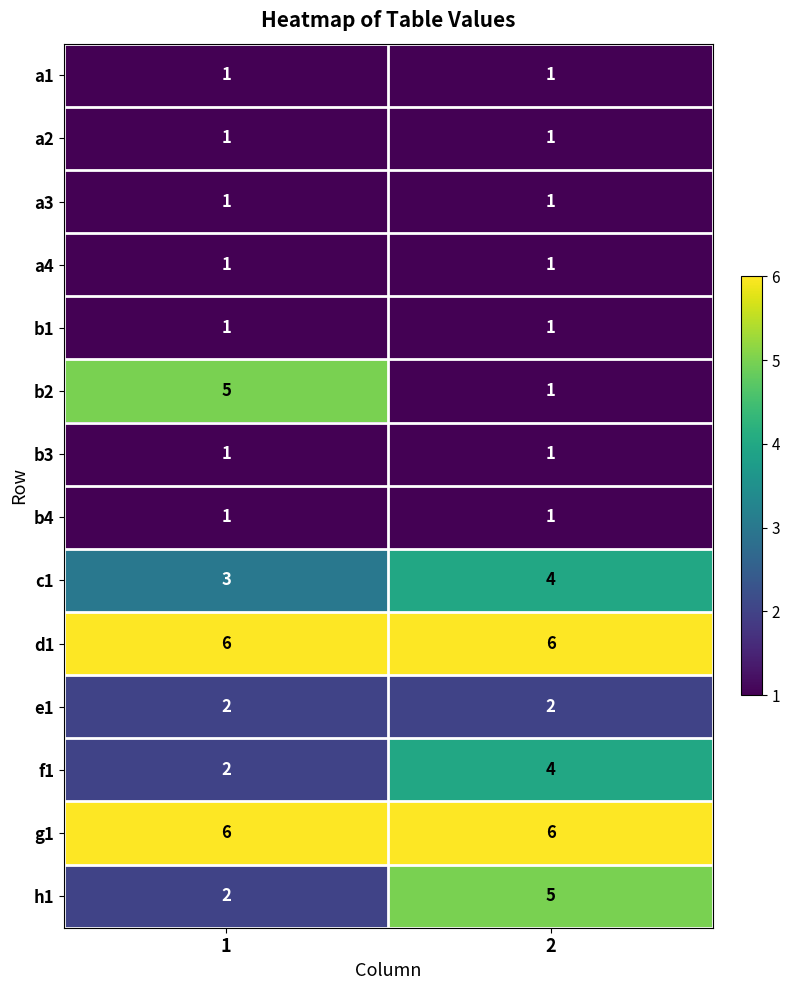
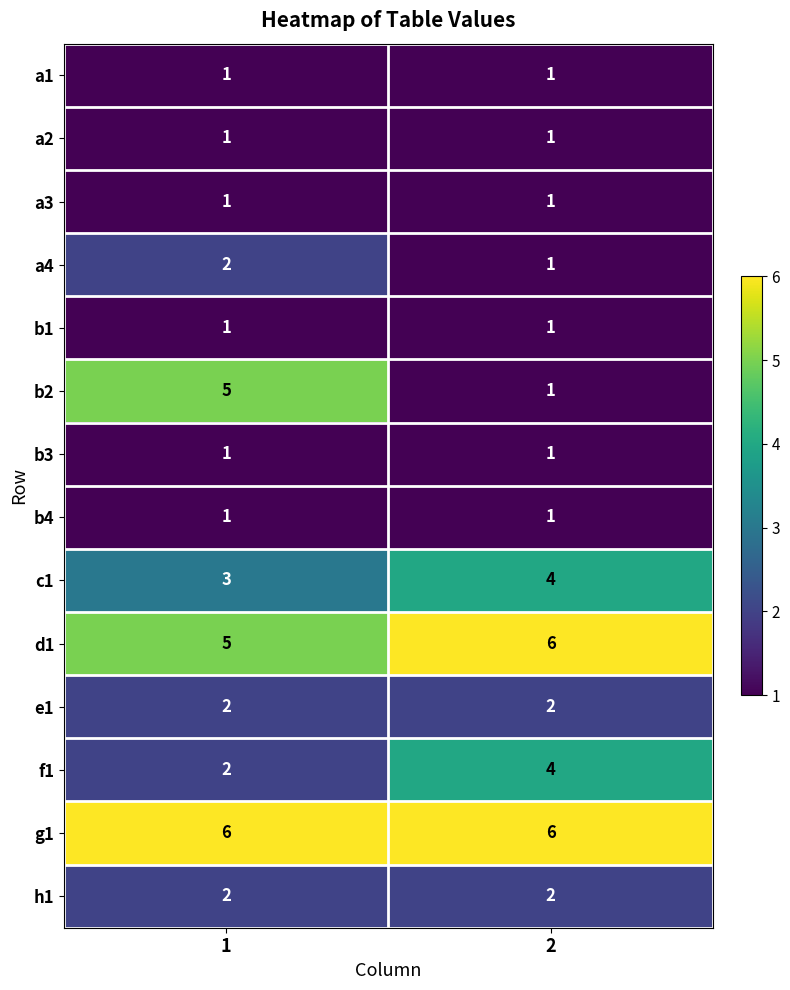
a4, 1: 1 -> 2
d1, 1: 6 -> 5
h1, 2: 5 -> 2
